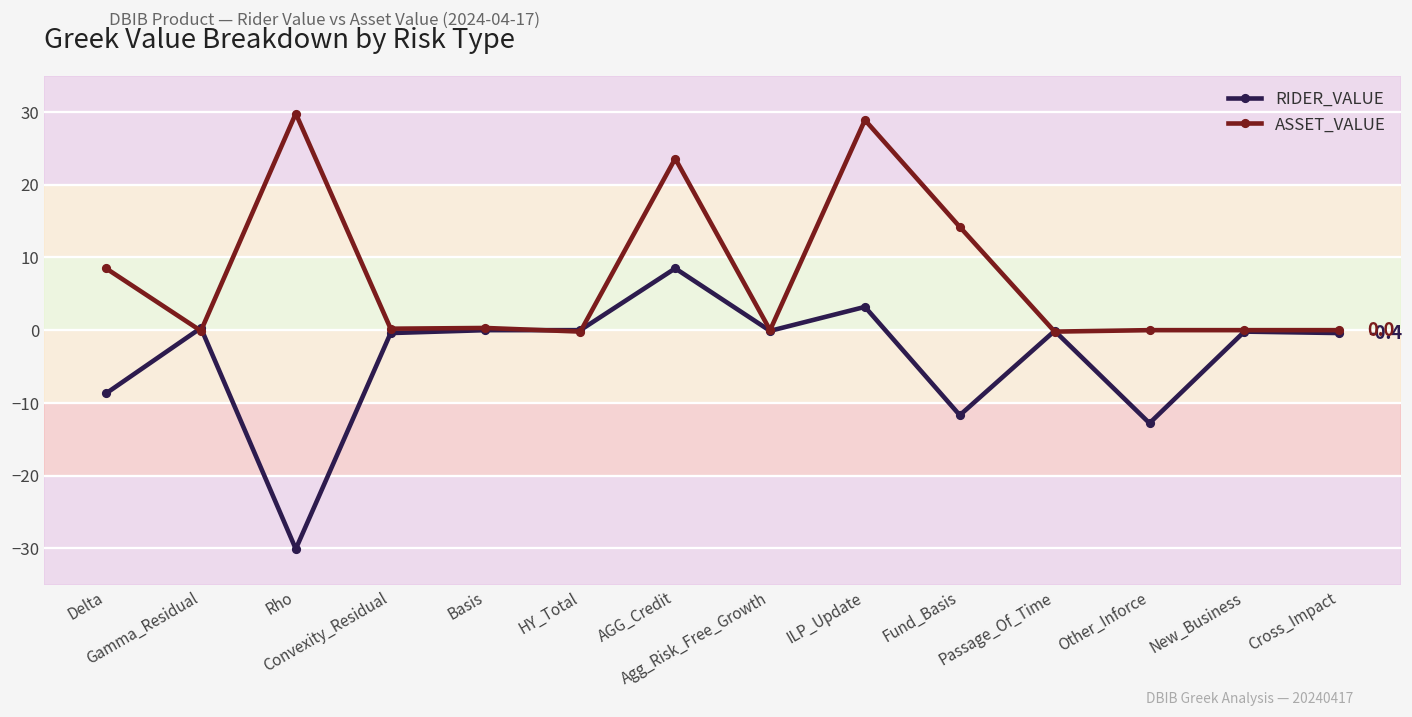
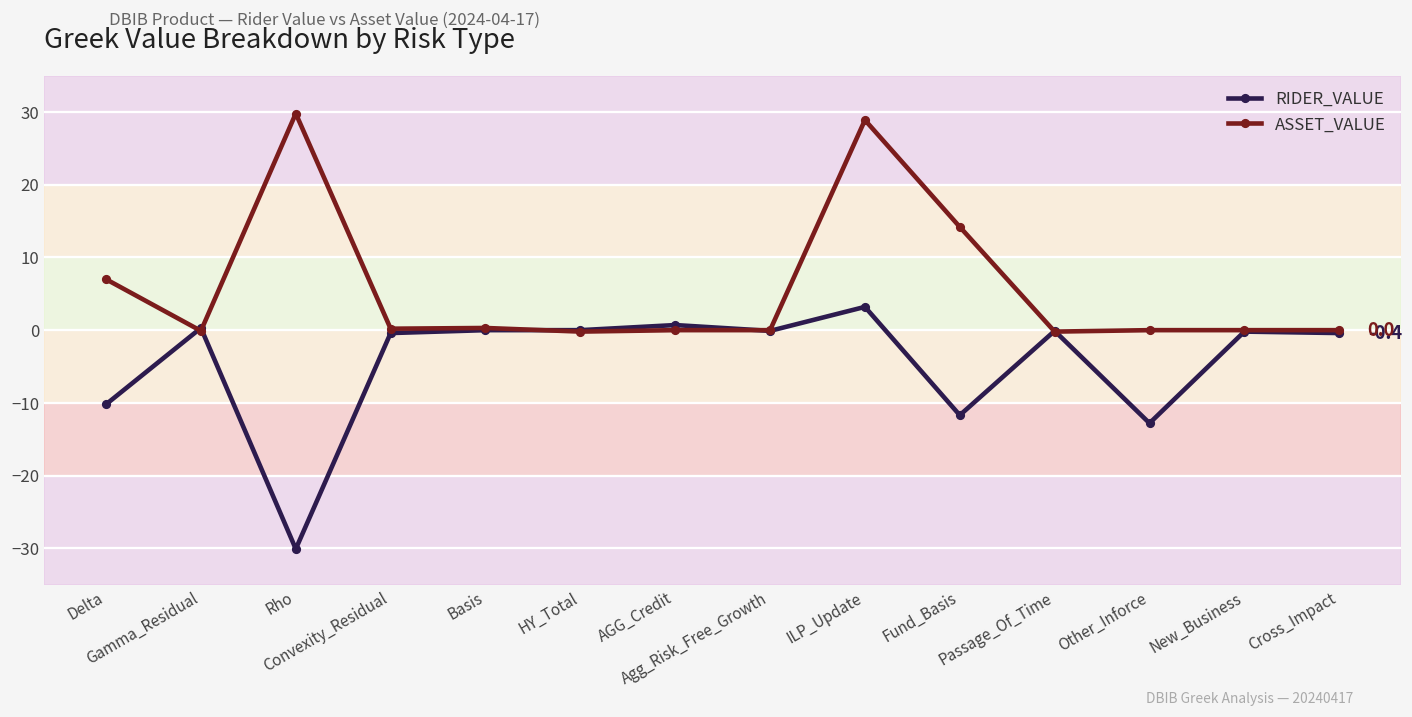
RIDER_VALUE, Delta: -9 -> -10
ASSET_VALUE, Delta: 9 -> 7
RIDER_VALUE, AGG_Credit: 9 -> 1
ASSET_VALUE, AGG_Credit: 24 -> 0
